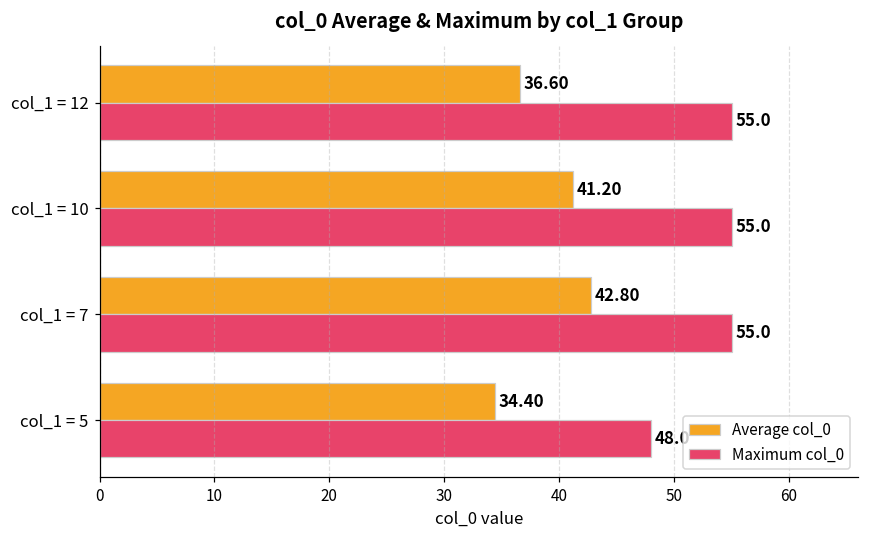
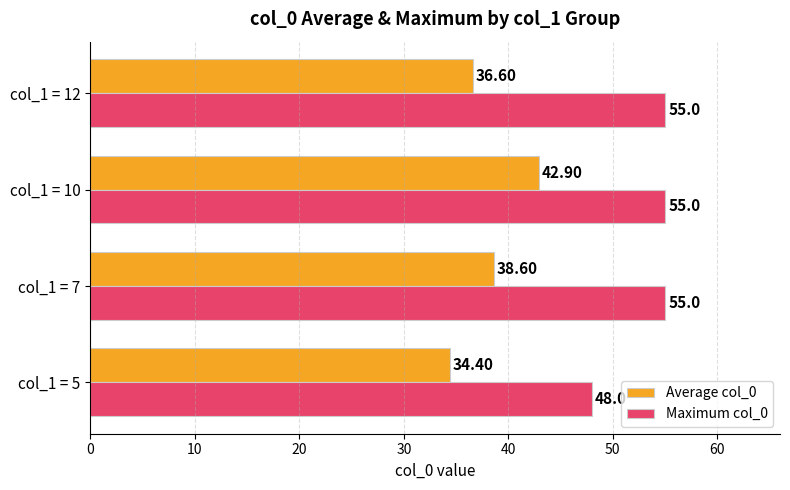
Average col_0, col_1 = 10: 41.20 -> 42.90
Average col_0, col_1 = 7: 42.80 -> 38.60
